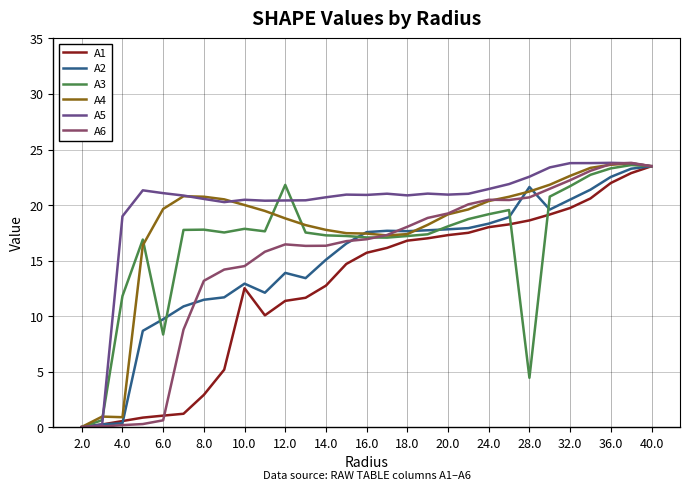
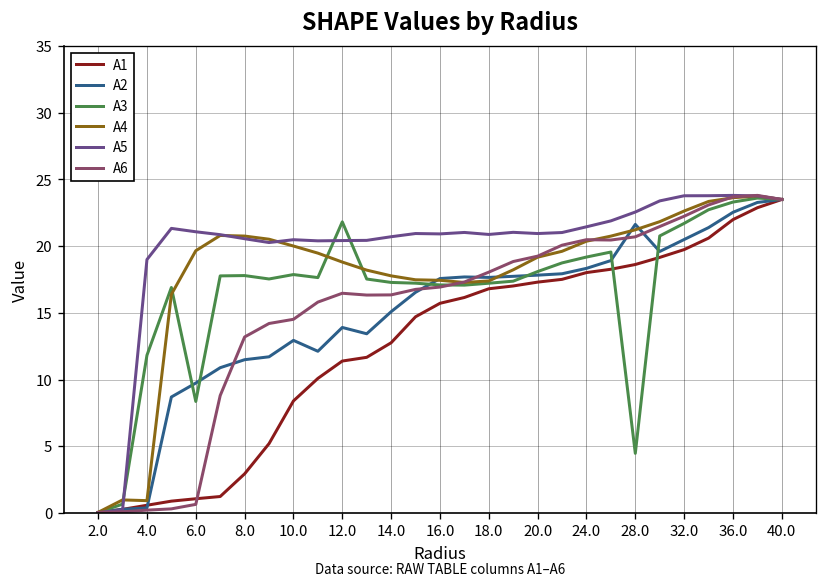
A1, 10.0: 12.5 -> 8.4
